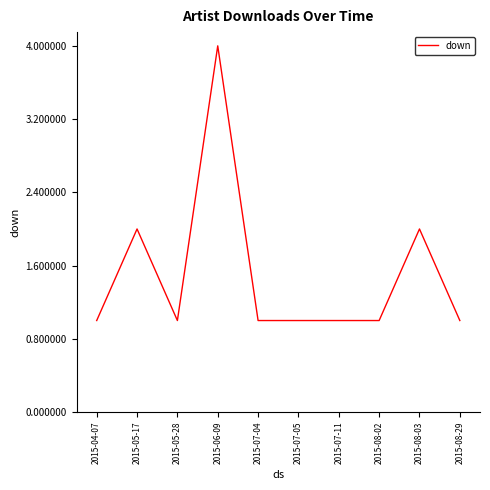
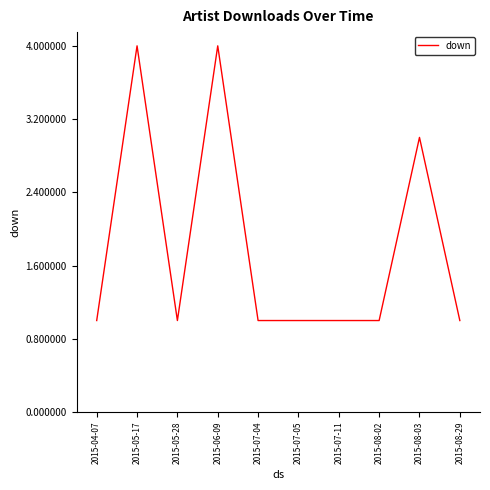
2015-05-17: 2 -> 4
2015-08-03: 2 -> 3
